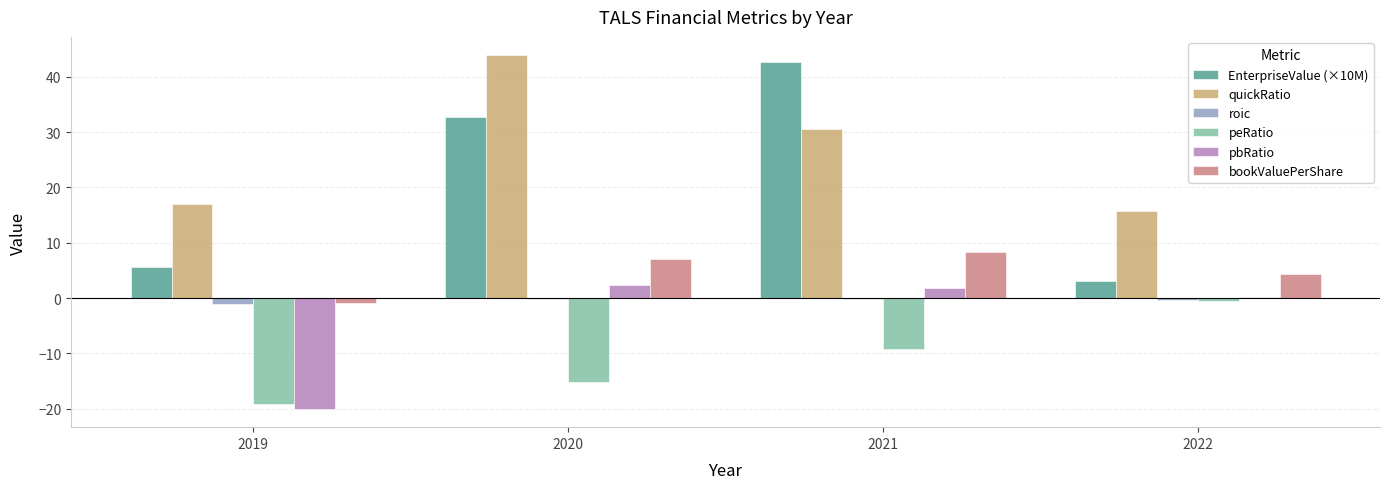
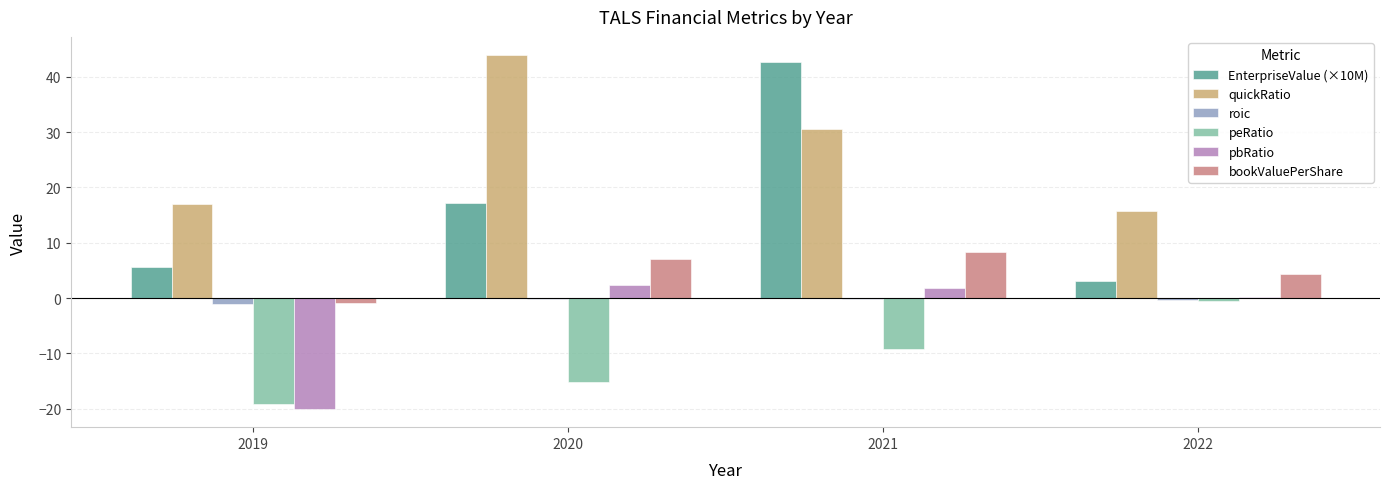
EnterpriseValue (×10M), 2020: 33 -> 17
